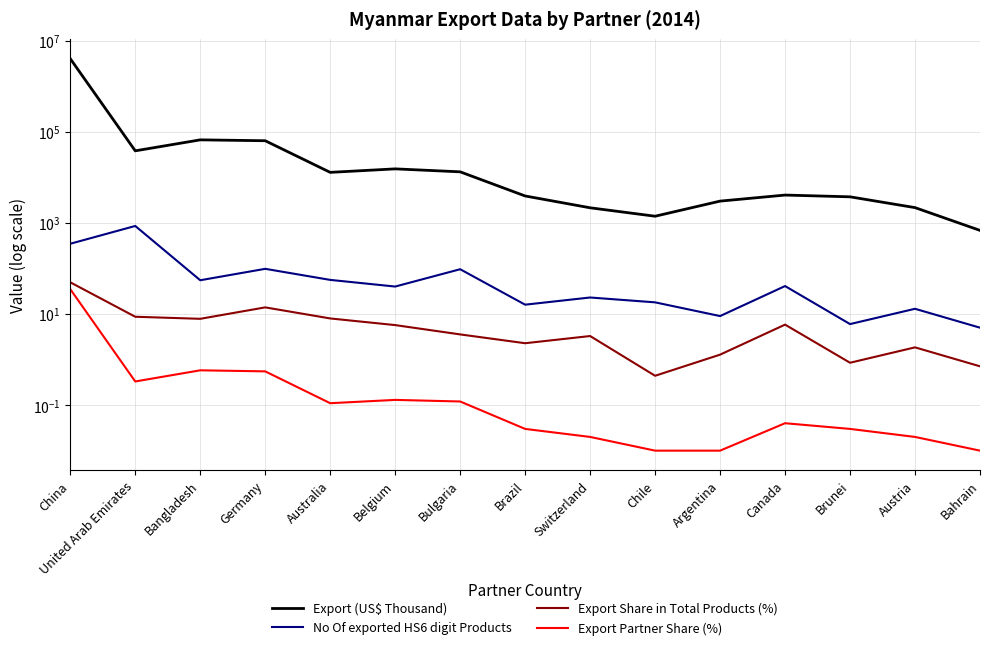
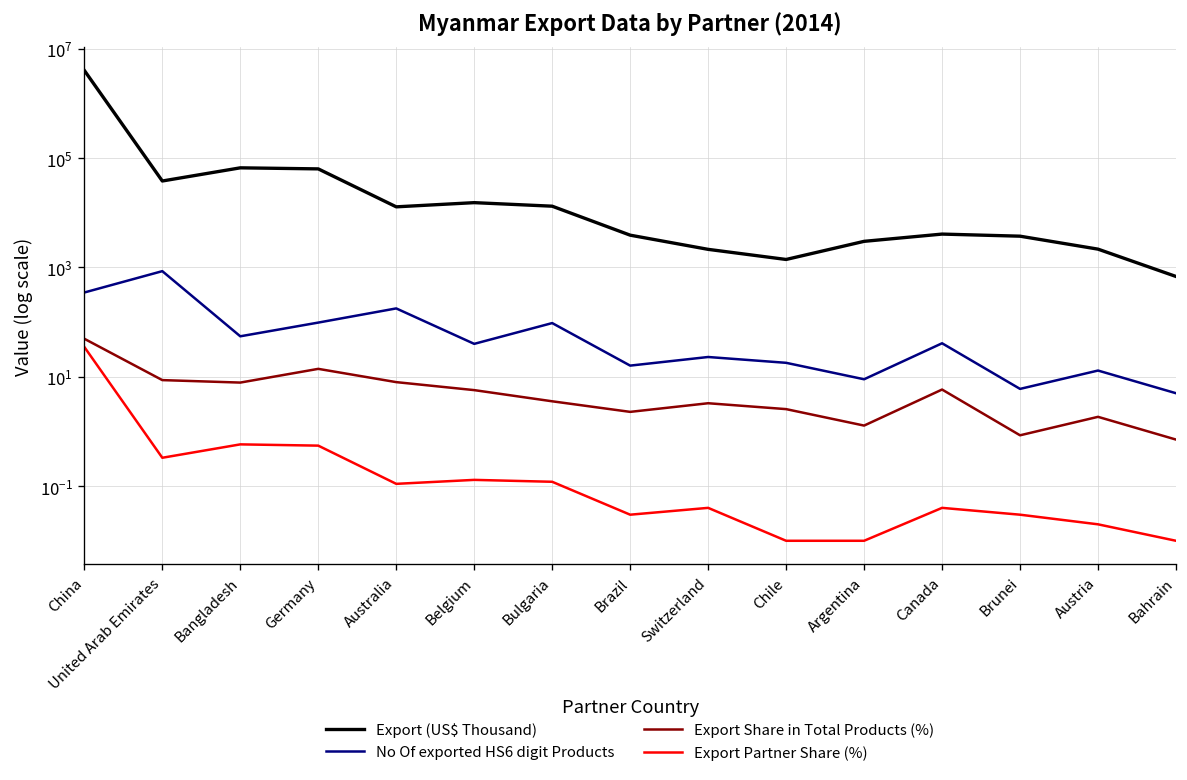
No Of exported HS6 digit Products, Australia: 60 -> 180
Export Partner Share (%), Switzerland: 0.02 -> 0.04
Export Share in Total Products (%), Chile: 0.4 -> 3
